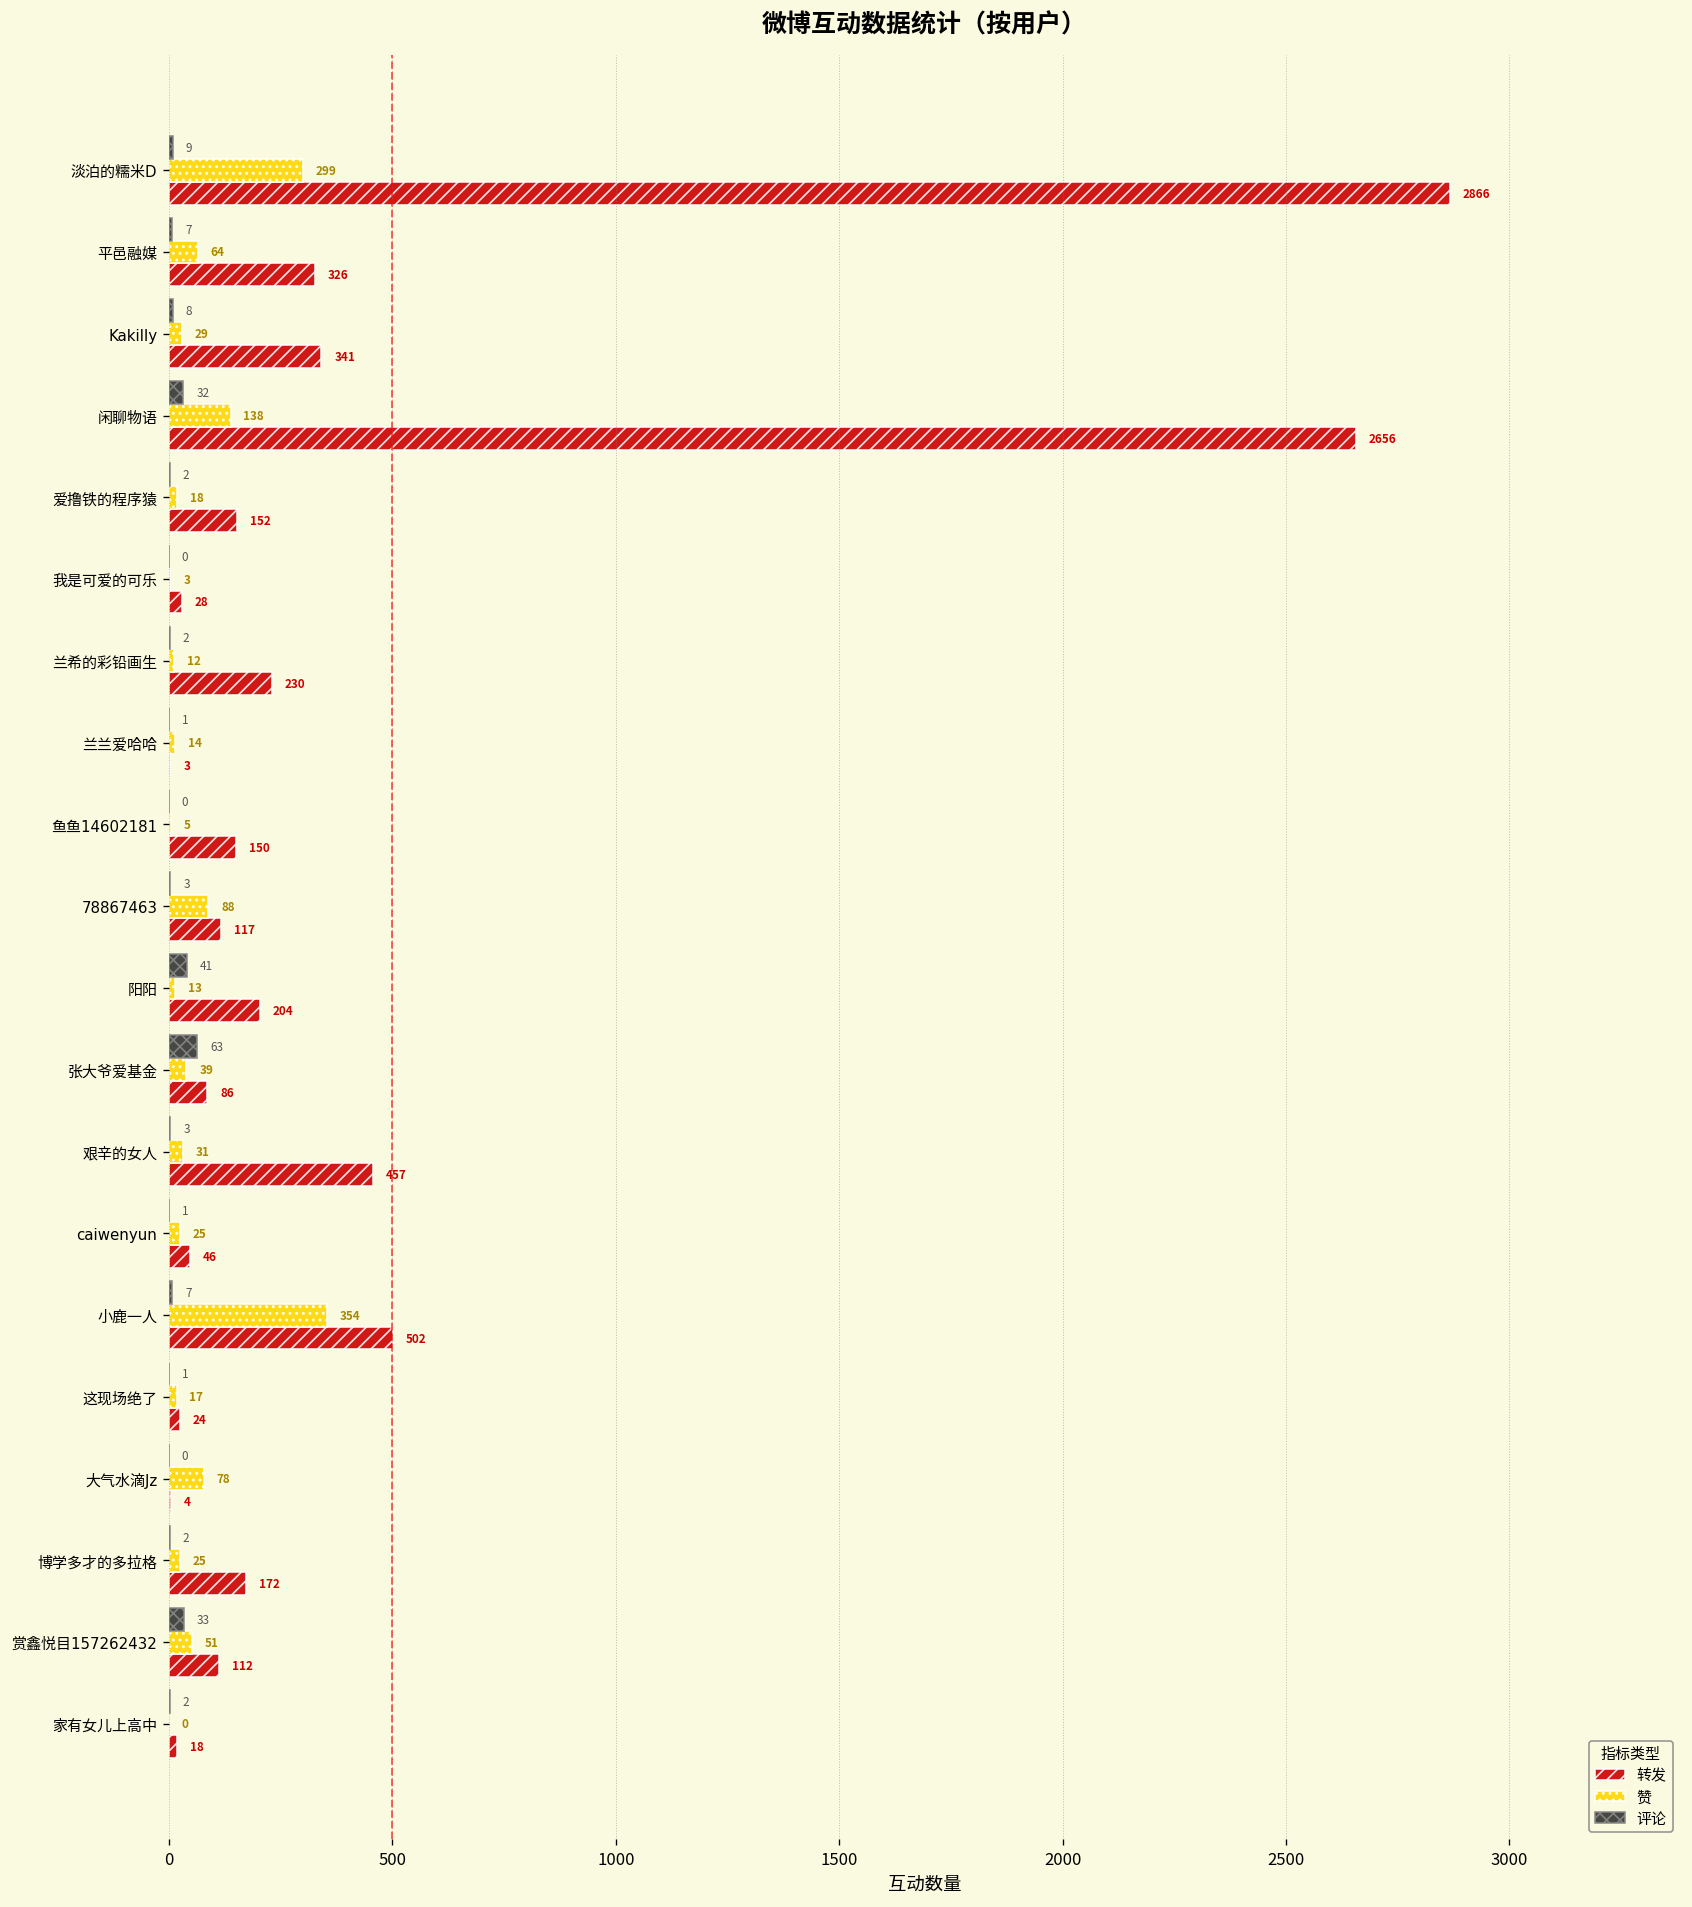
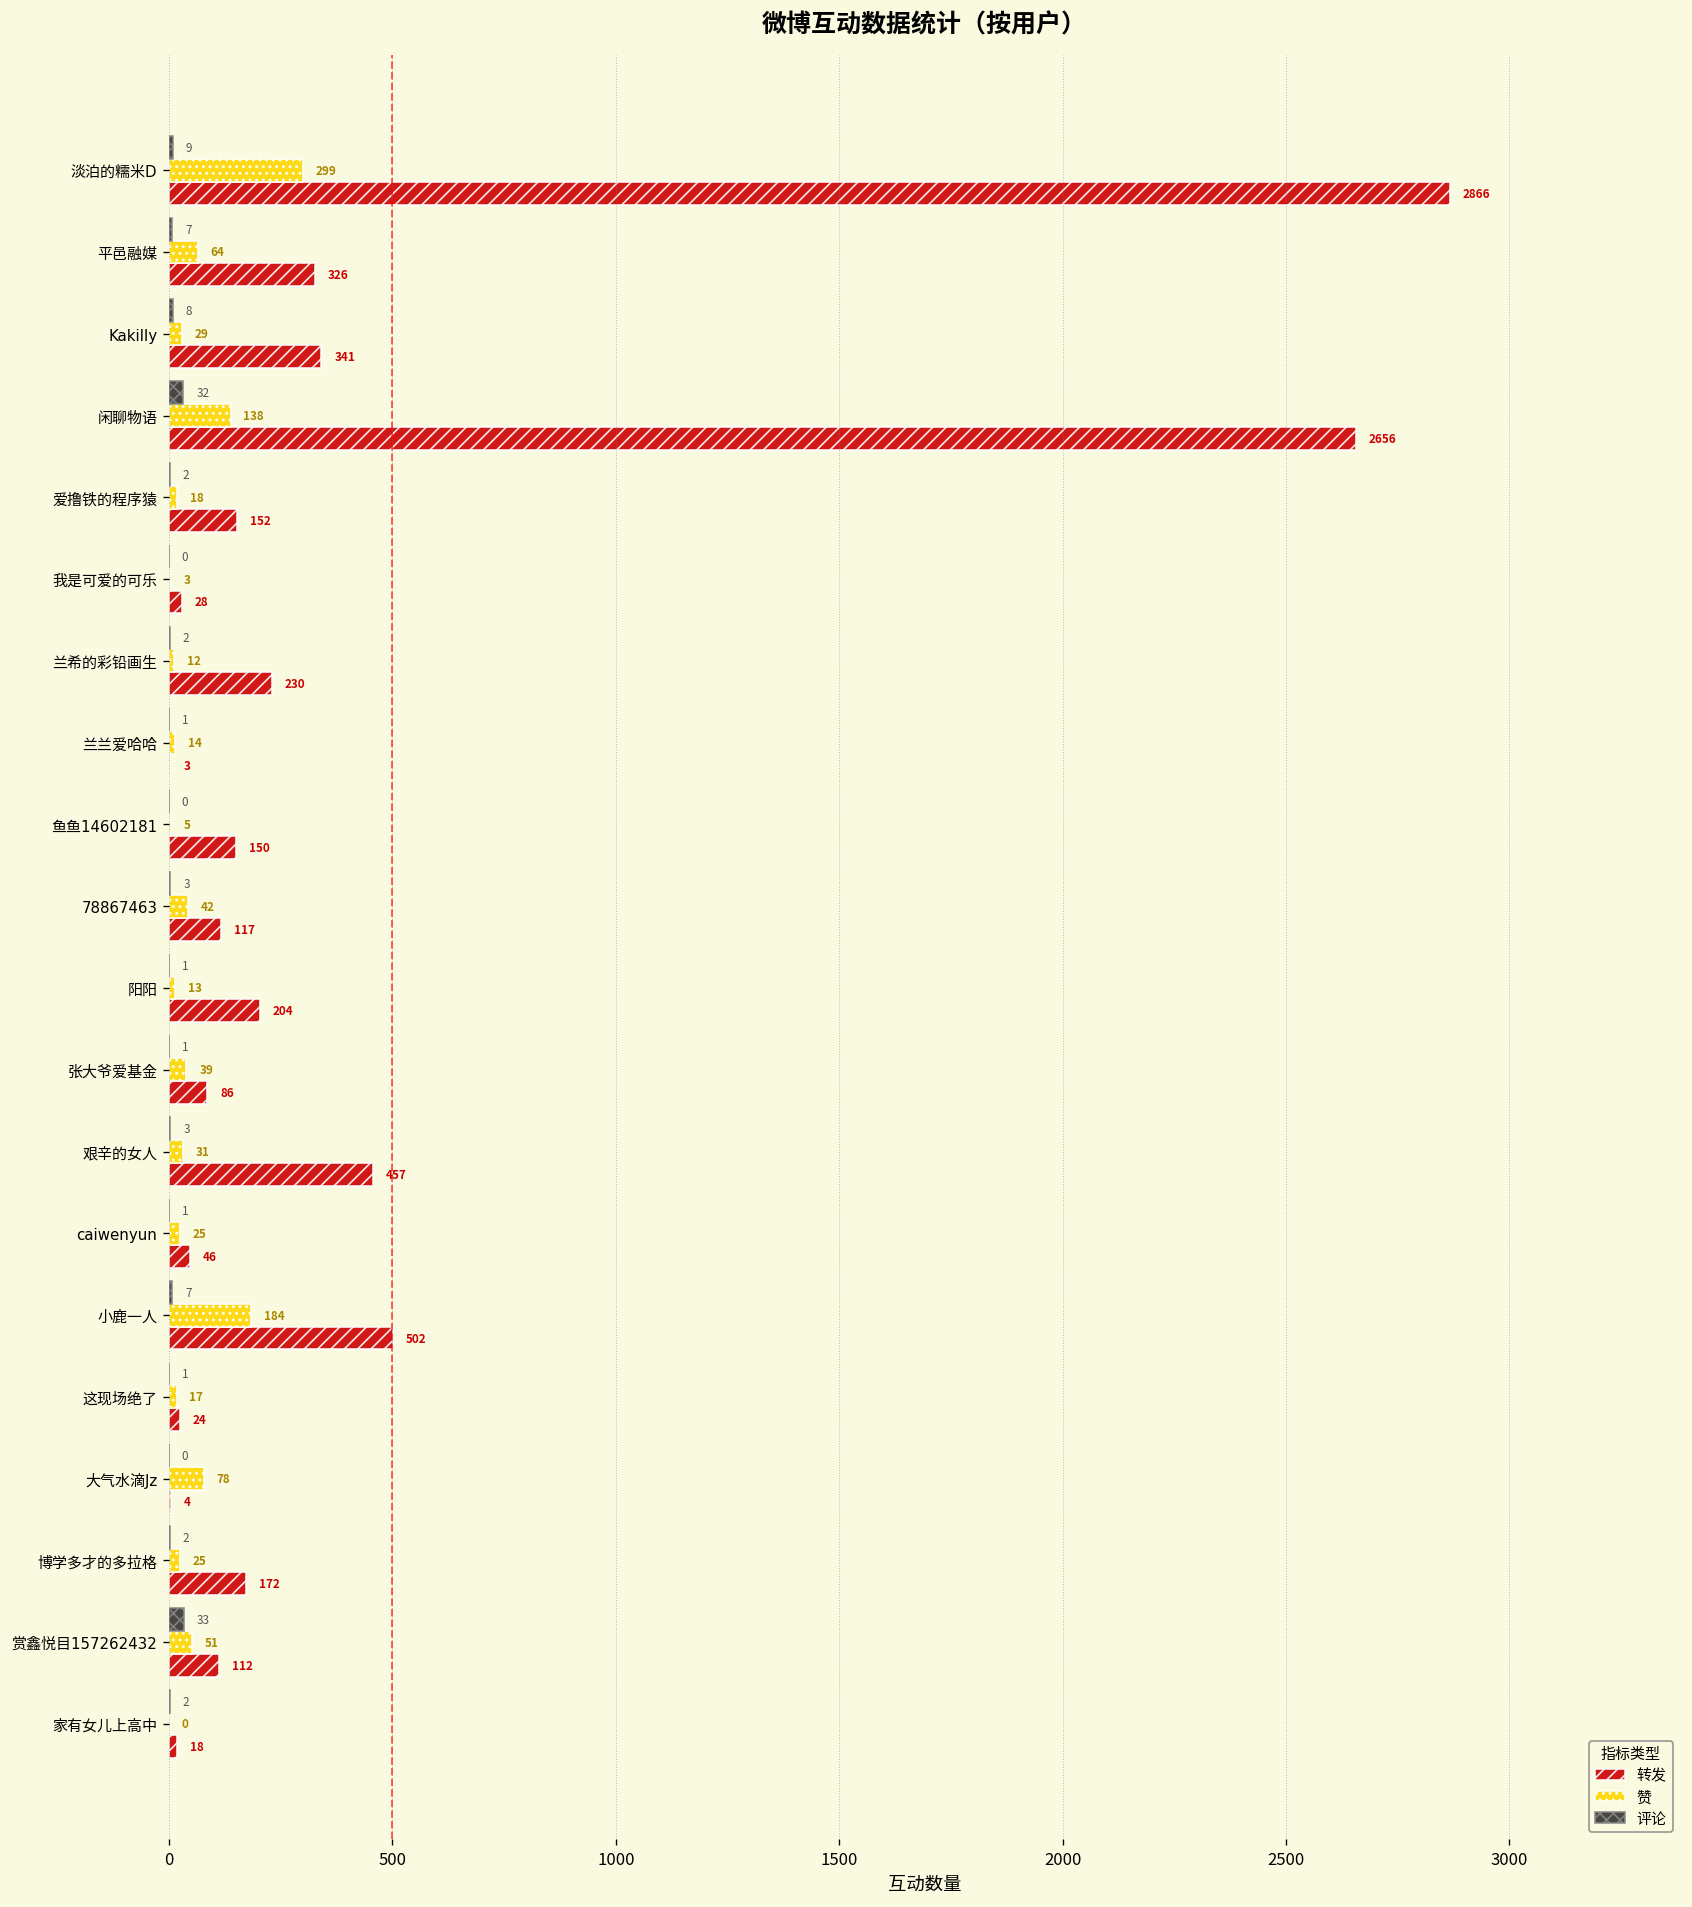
赞, 78867463: 88 -> 42
评论, 阳阳: 41 -> 1
评论, 张大爷爱基金: 63 -> 1
赞, 小鹿一人: 354 -> 184
